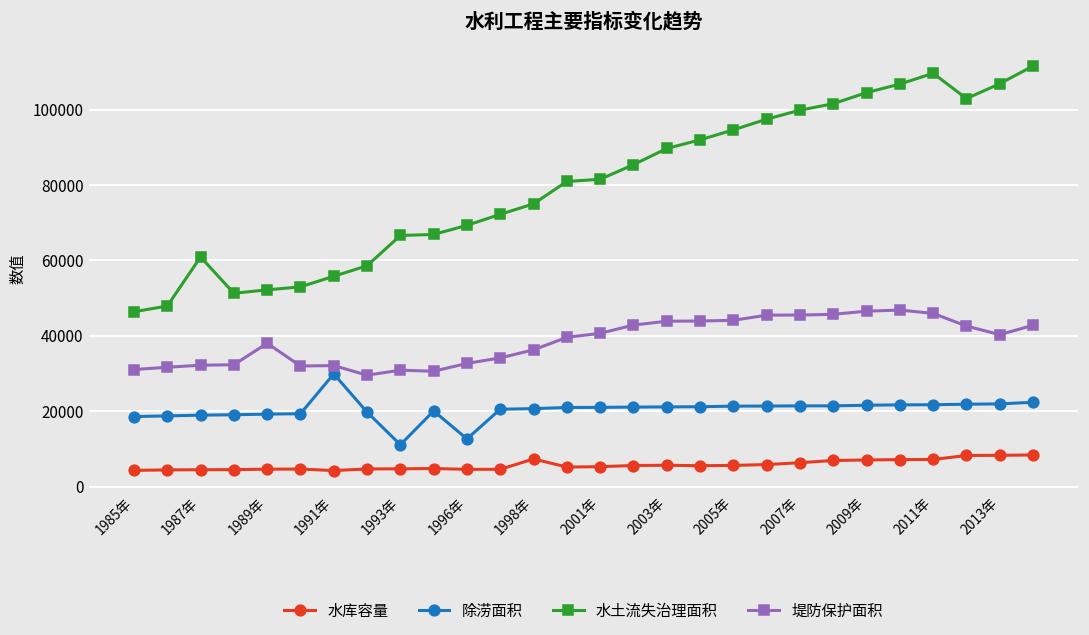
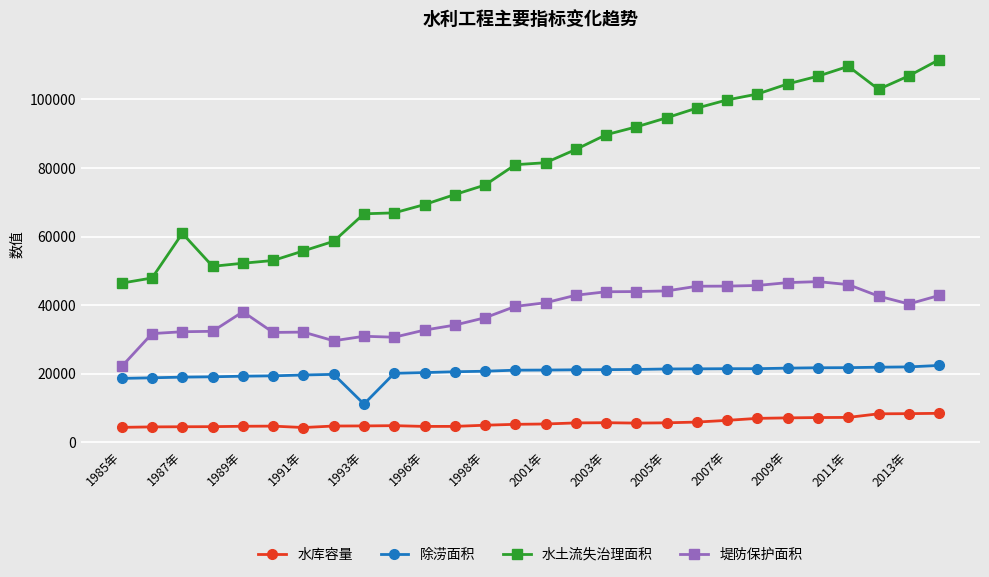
堤防保护面积, 1985年: 31000 -> 22000
除涝面积, 1991年: 30000 -> 20000
除涝面积, 1996年: 13000 -> 20000
水库容量, 1998年: 7000 -> 5000
